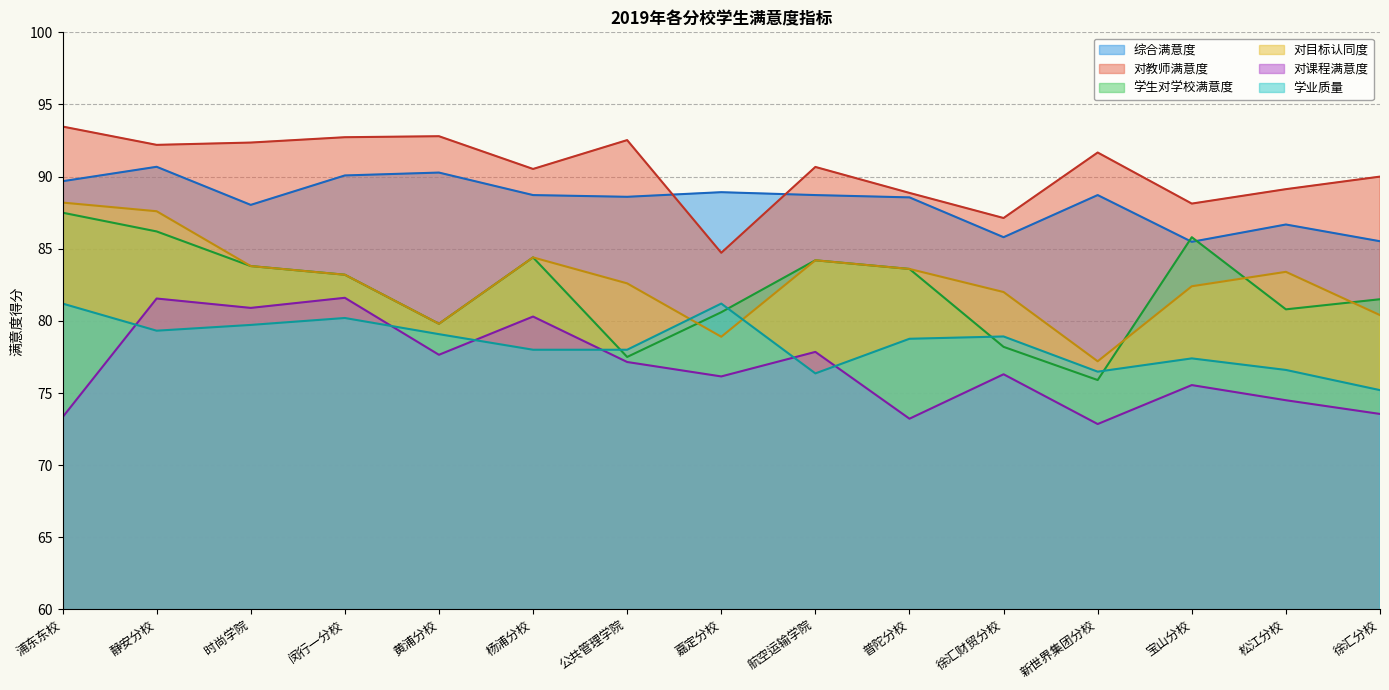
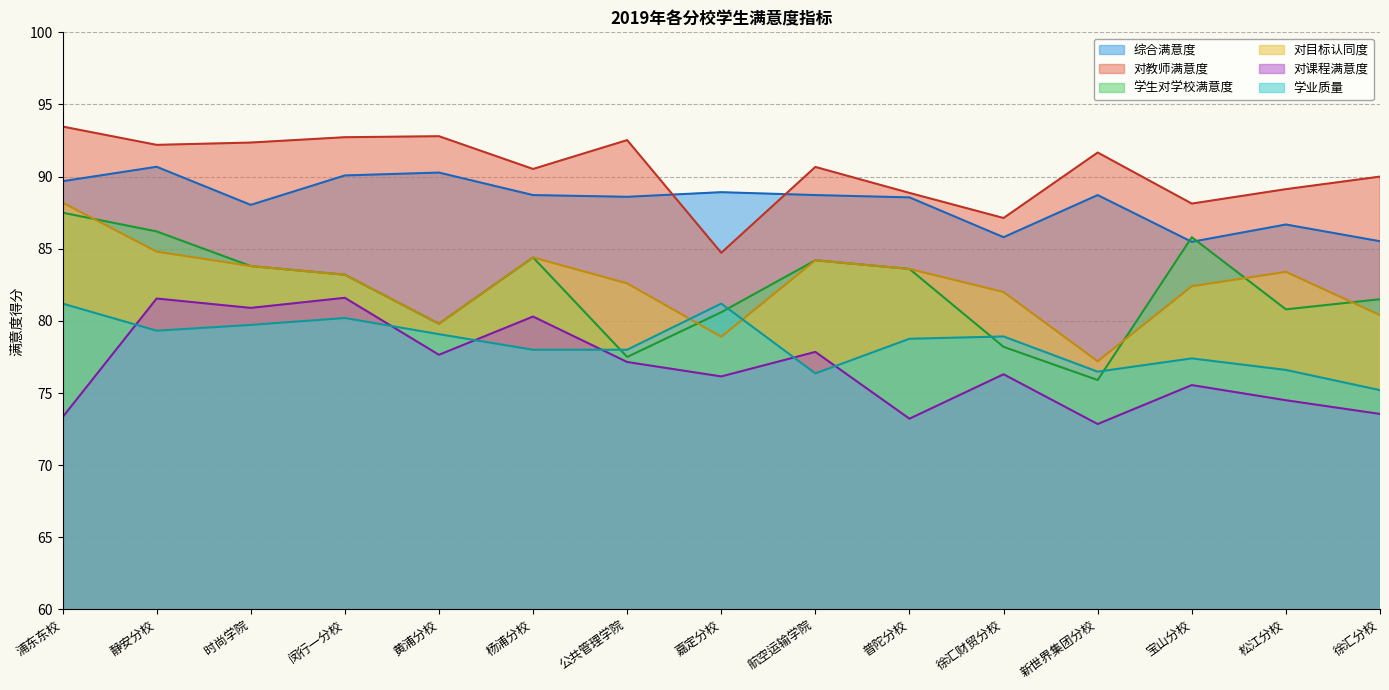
对目标认同度, 静安分校: 87.6 -> 84.8
